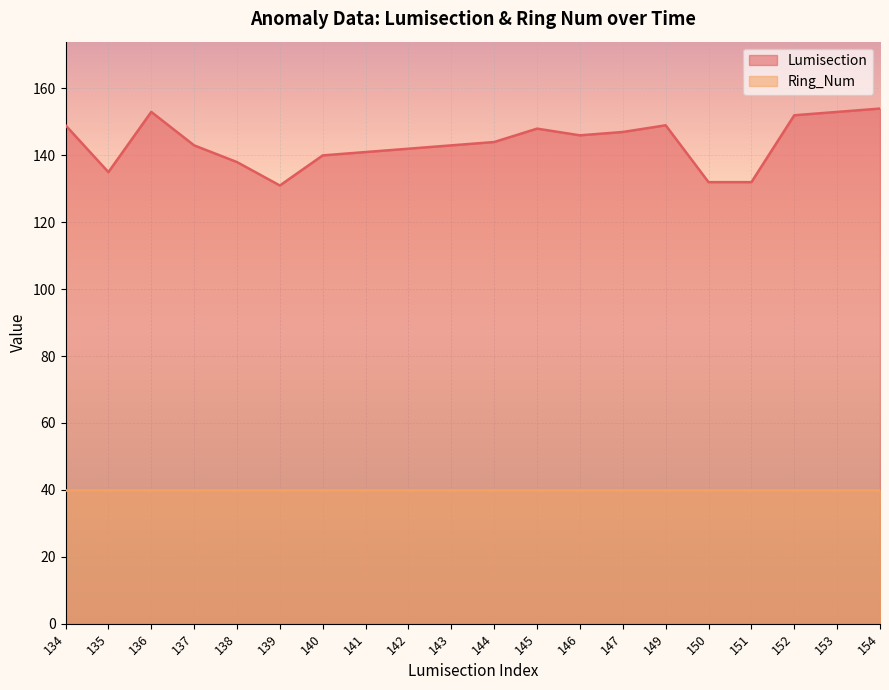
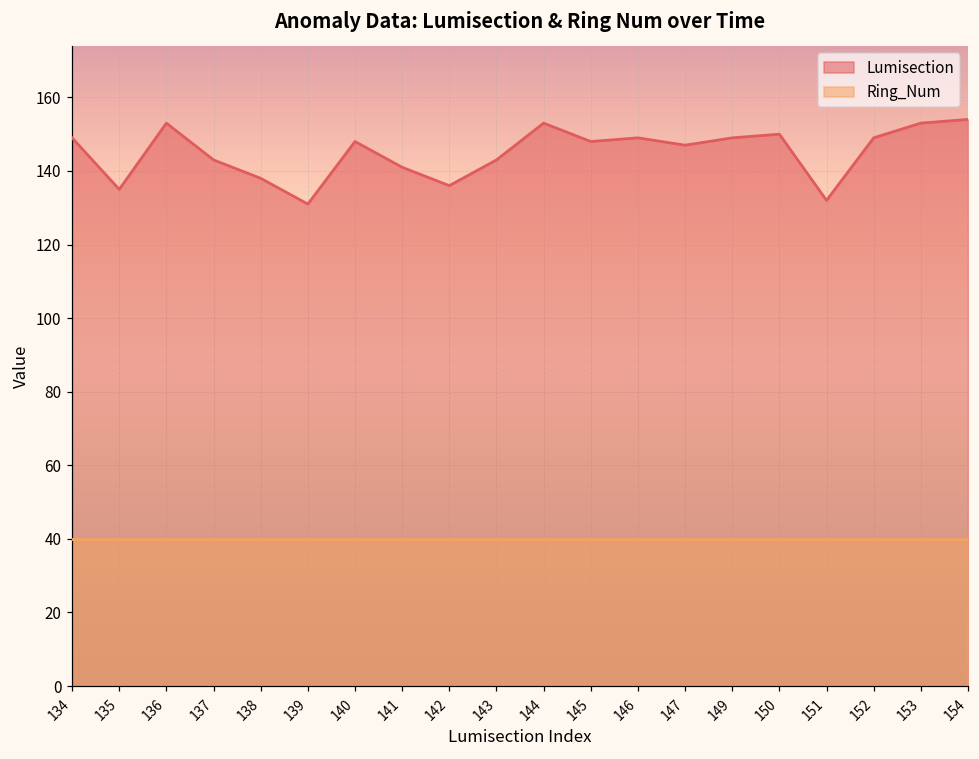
Lumisection, 140: 140 -> 148
Lumisection, 142: 142 -> 136
Lumisection, 144: 144 -> 153
Lumisection, 146: 146 -> 149
Lumisection, 150: 132 -> 150
Lumisection, 152: 152 -> 149
